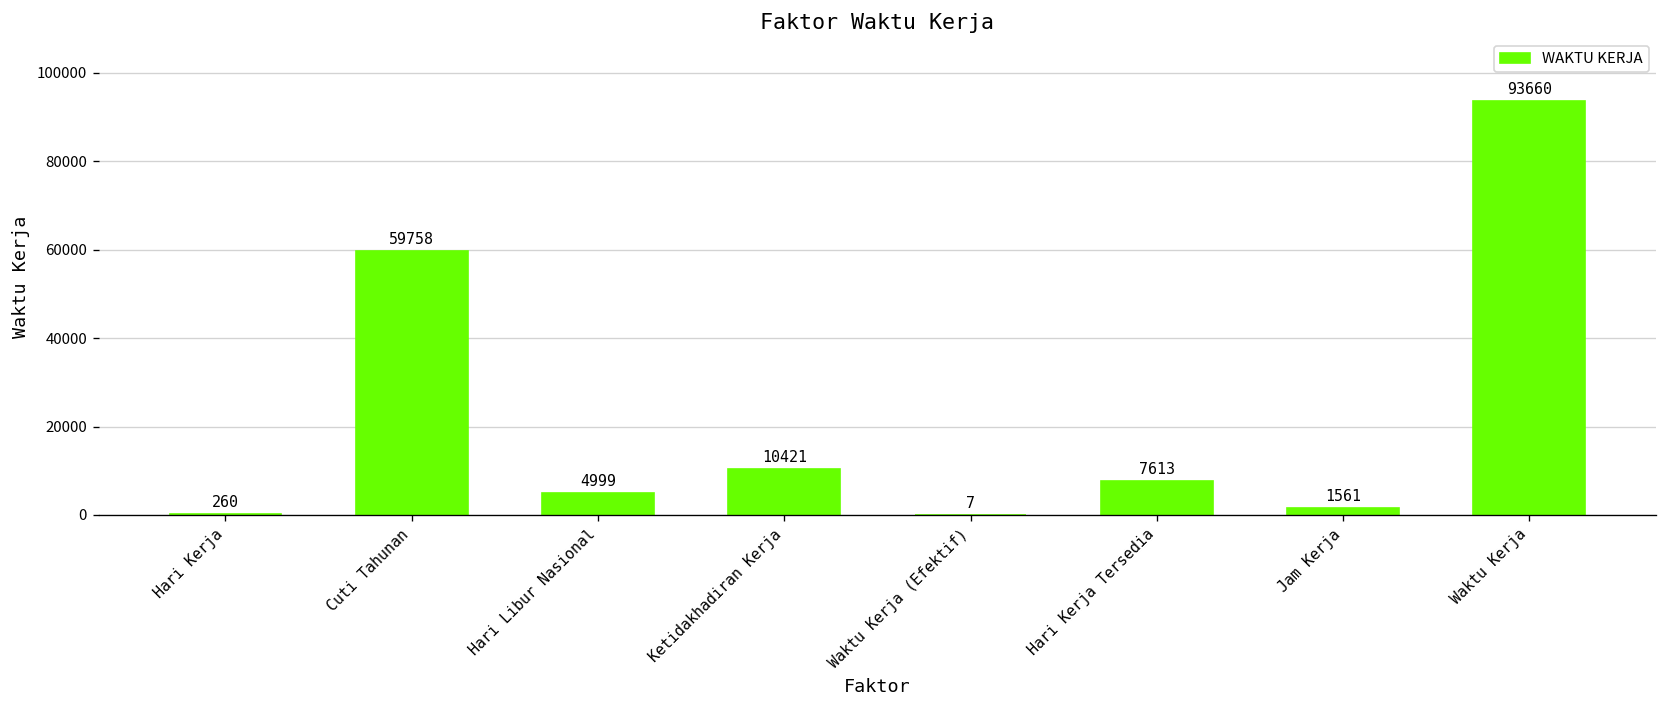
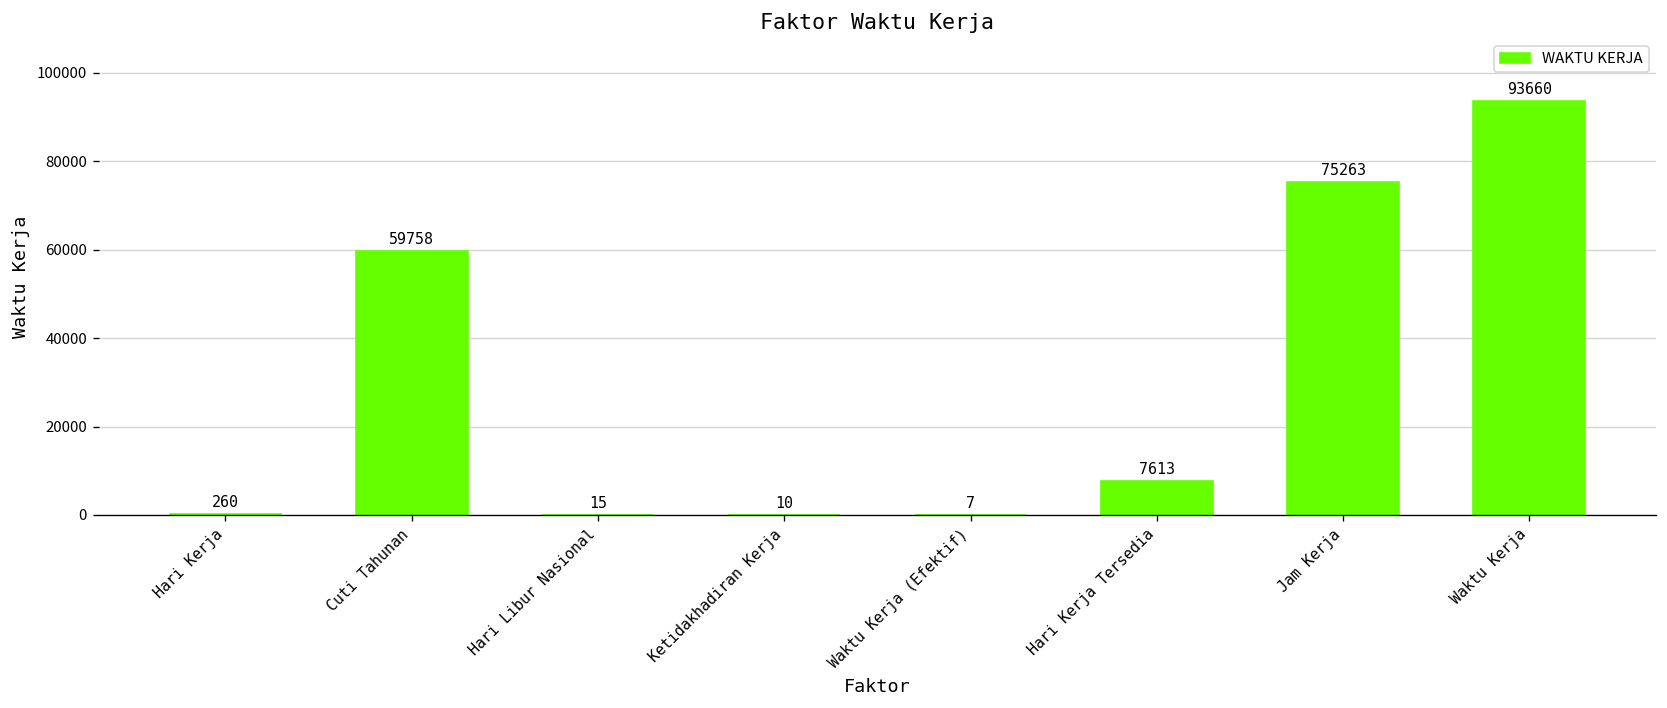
Hari Libur Nasional: 4999 -> 15
Ketidakhadiran Kerja: 10421 -> 10
Jam Kerja: 1561 -> 75263
